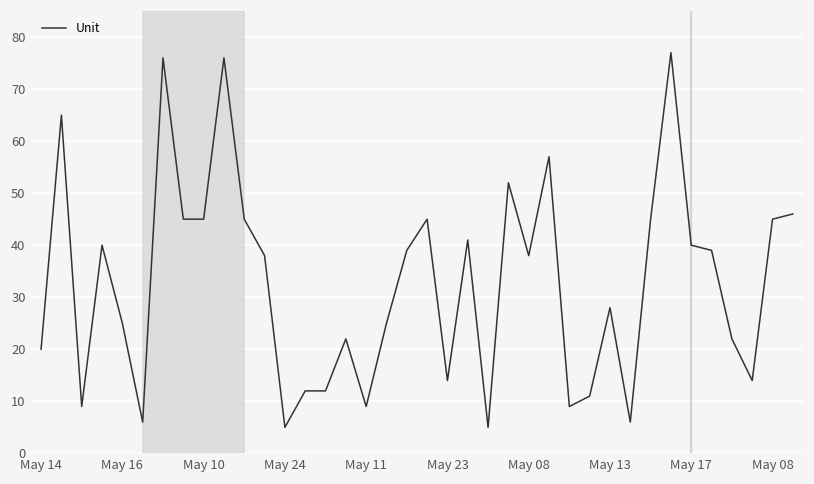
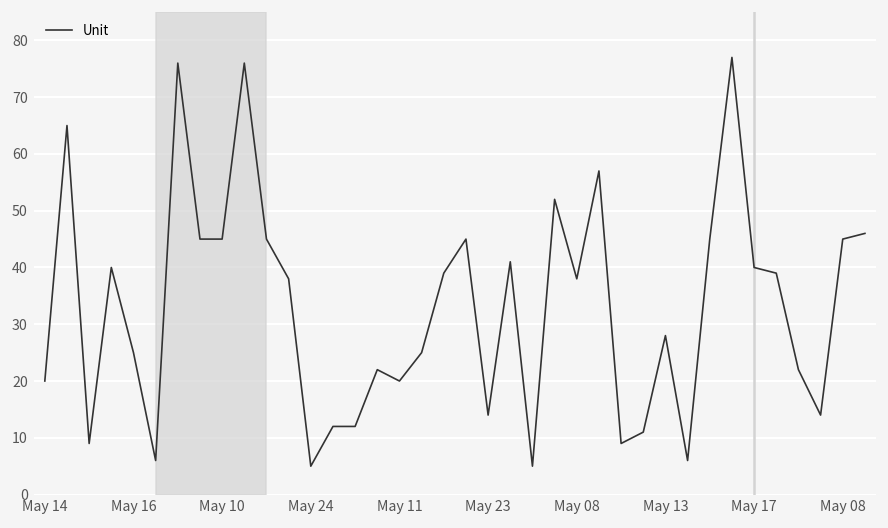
May 11: 9 -> 20
